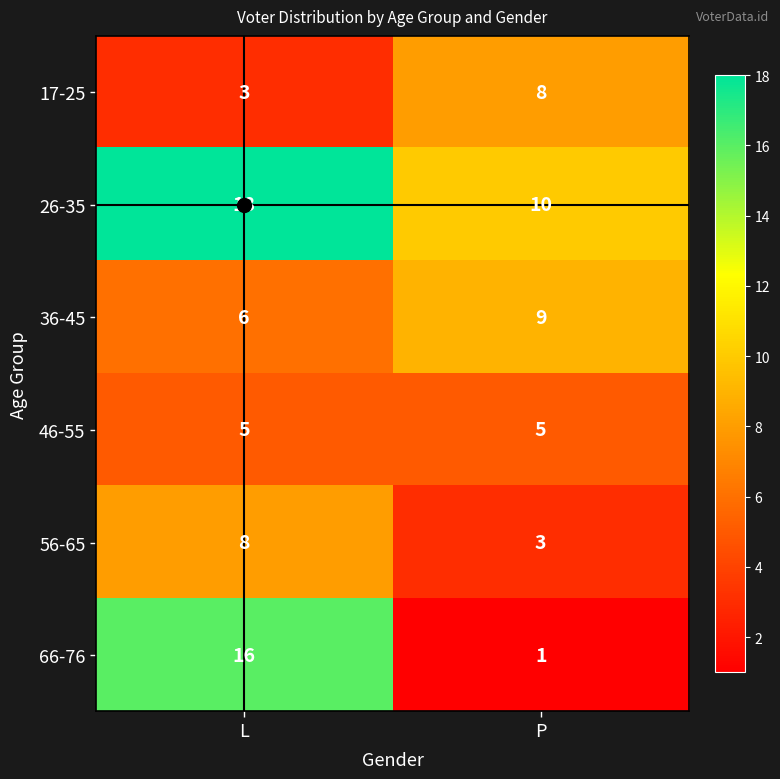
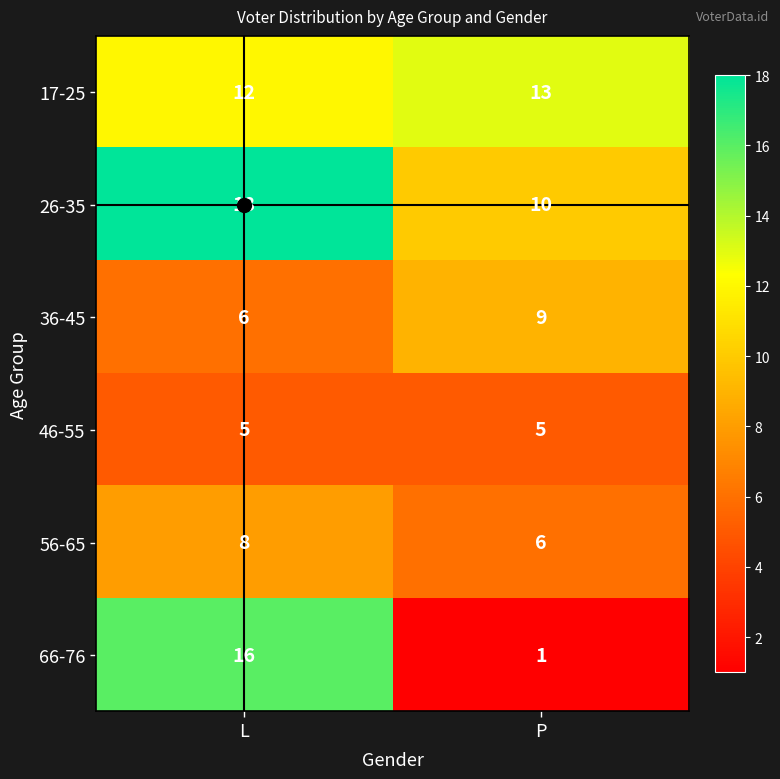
17-25, L: 3 -> 12
17-25, P: 8 -> 13
56-65, P: 3 -> 6
